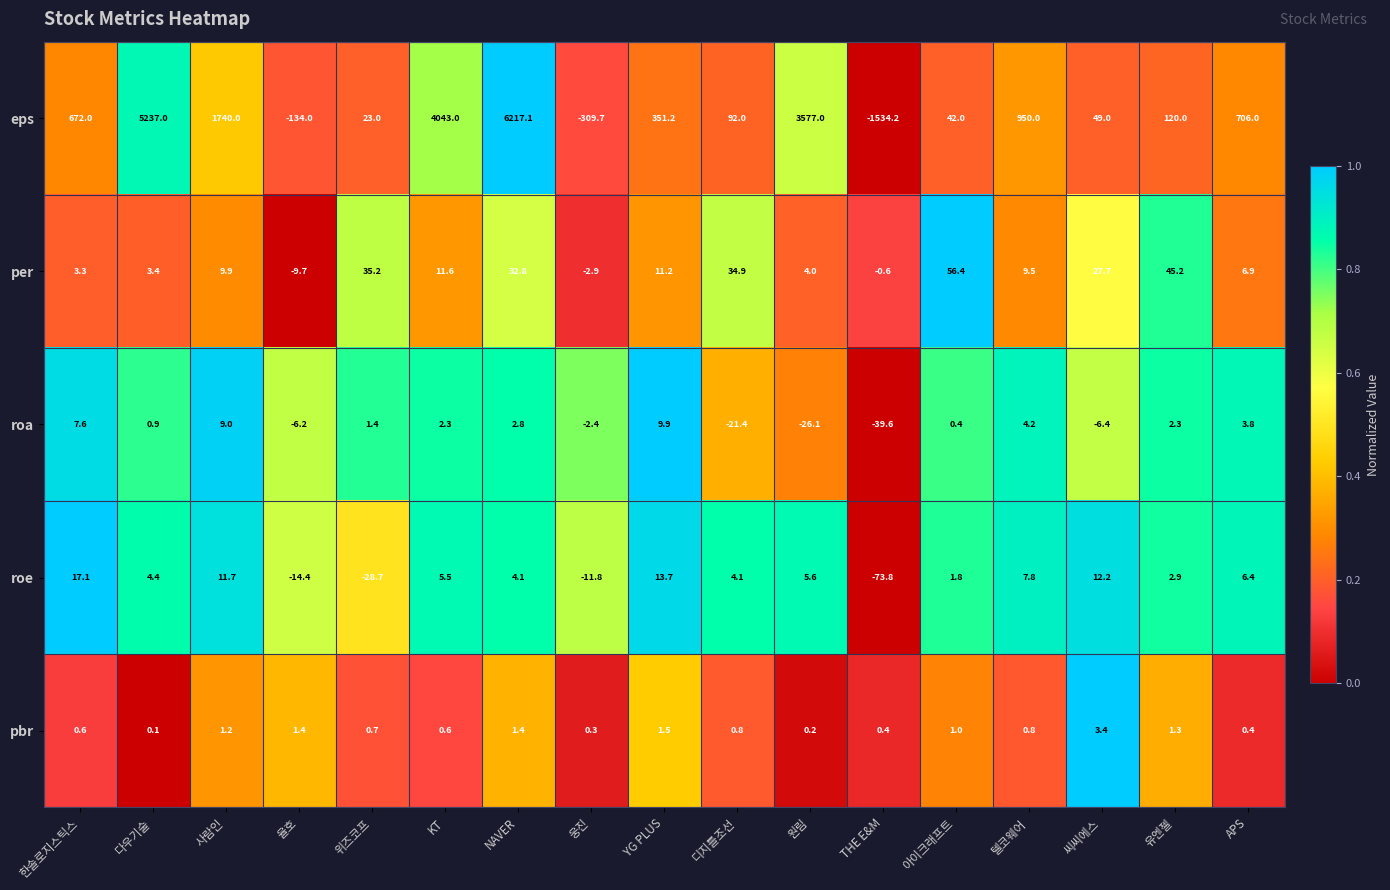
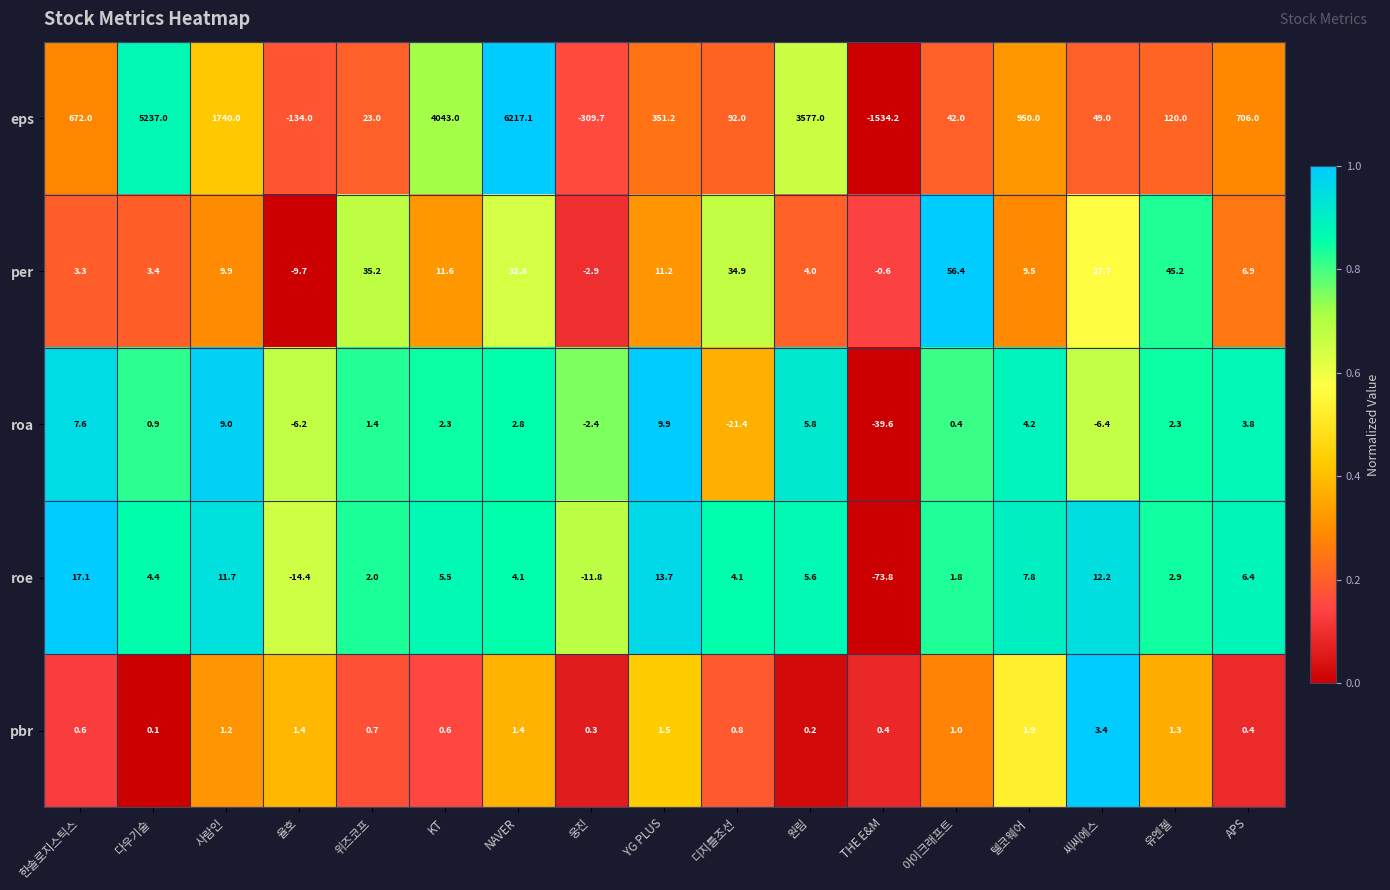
roa, 원림: -26.1 -> 5.8
roe, 위즈코프: -28.7 -> 2.0
pbr, 텔코웨어: 0.8 -> 1.9
